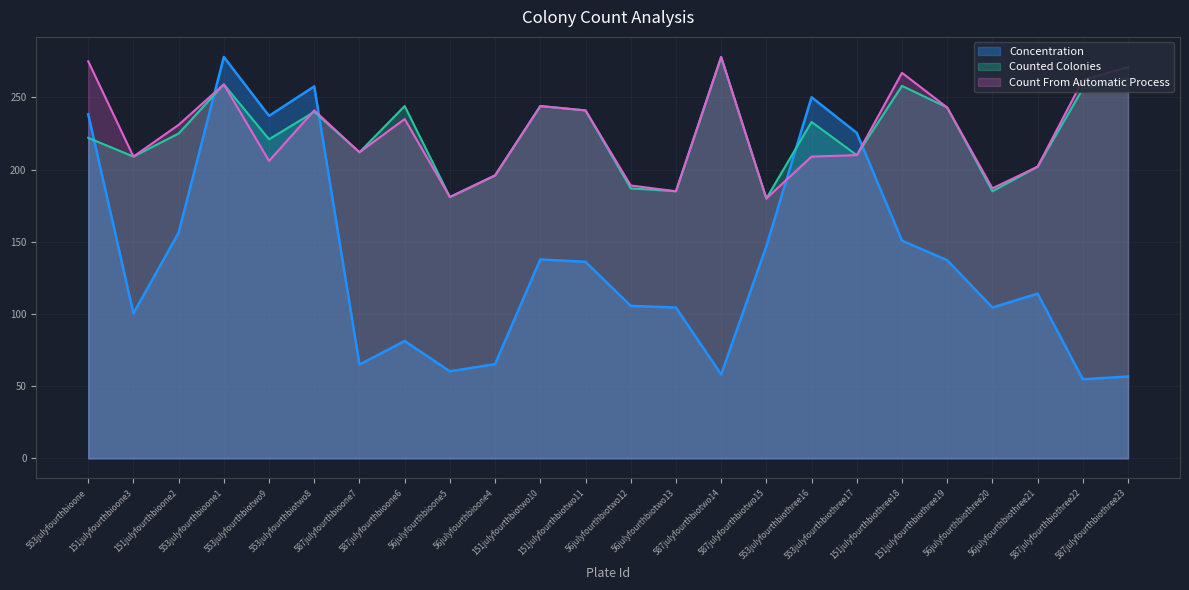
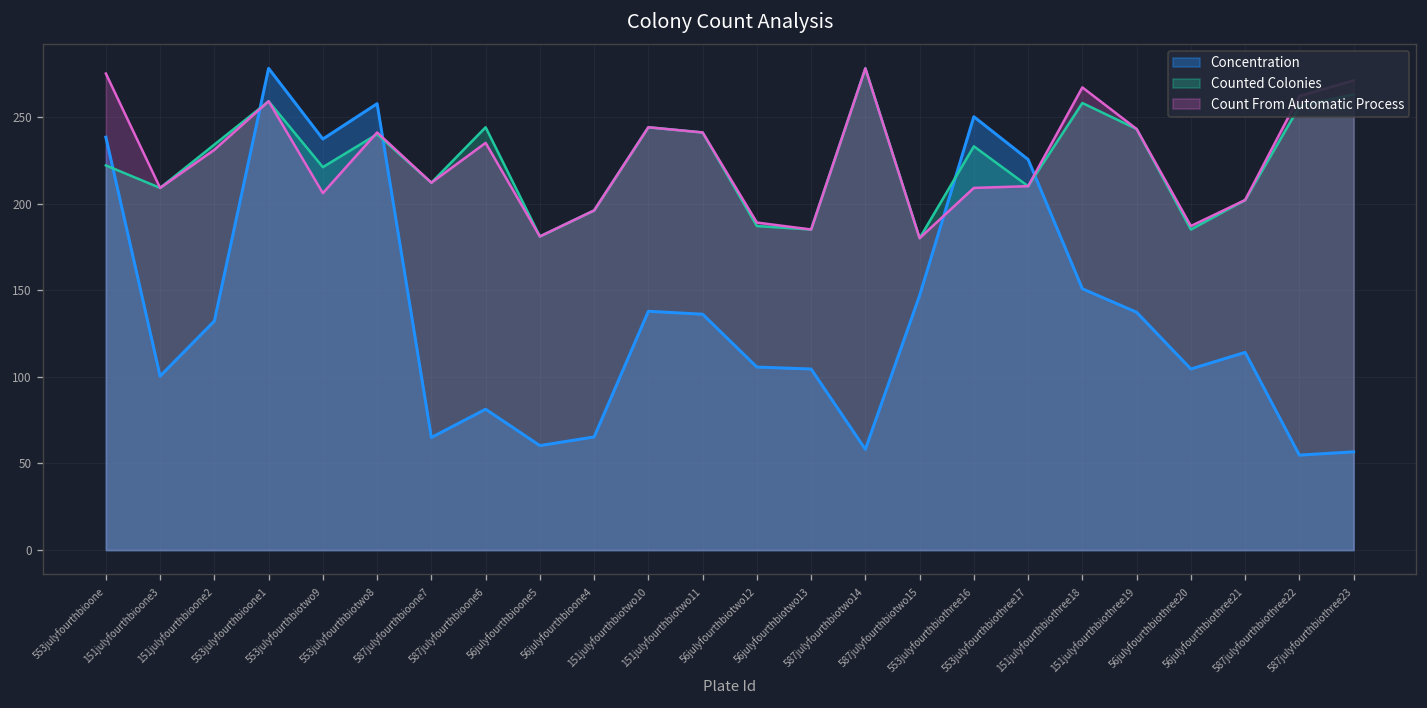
Concentration, 151julyfourthbioone2: 156 -> 132
Counted Colonies, 151julyfourthbioone2: 225 -> 234
